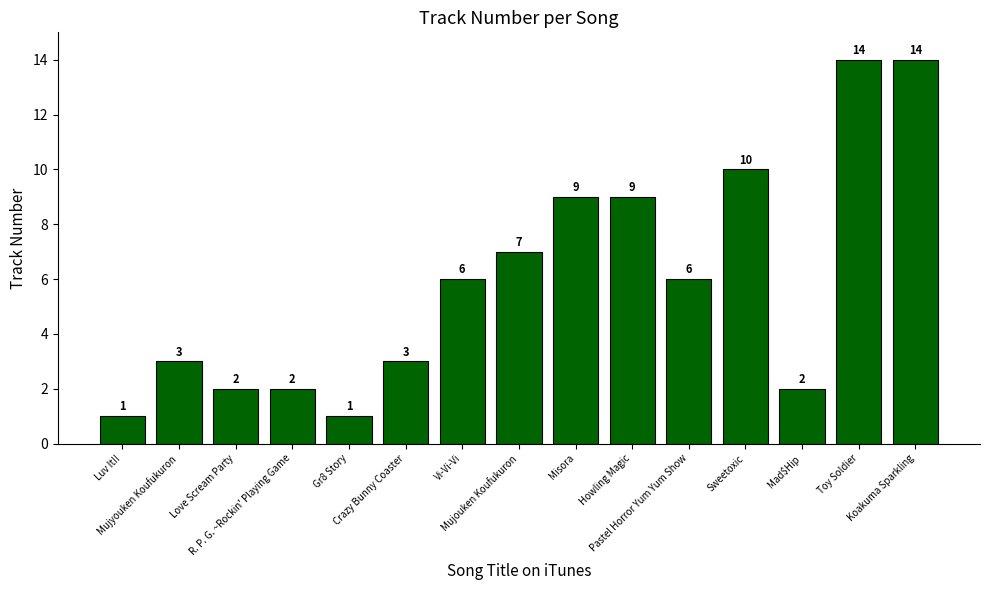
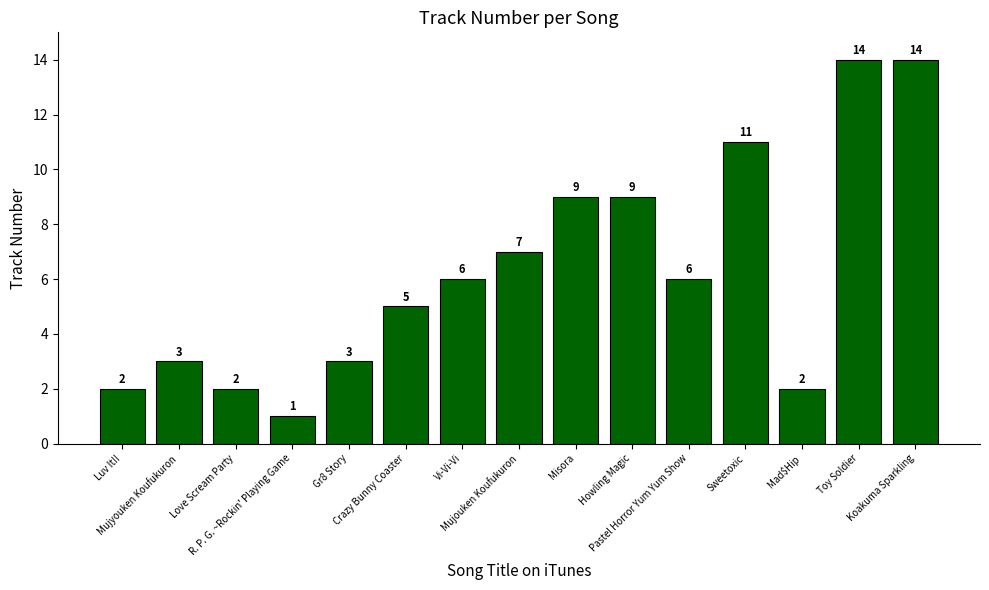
Luv It!!: 1 -> 2
R. P. G. ~Rockin' Playing Game: 2 -> 1
Gr8 Story: 1 -> 3
Crazy Bunny Coaster: 3 -> 5
Sweetoxic: 10 -> 11
